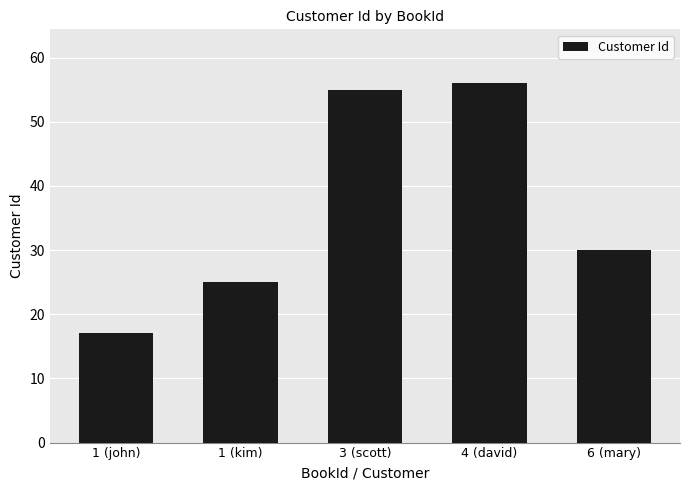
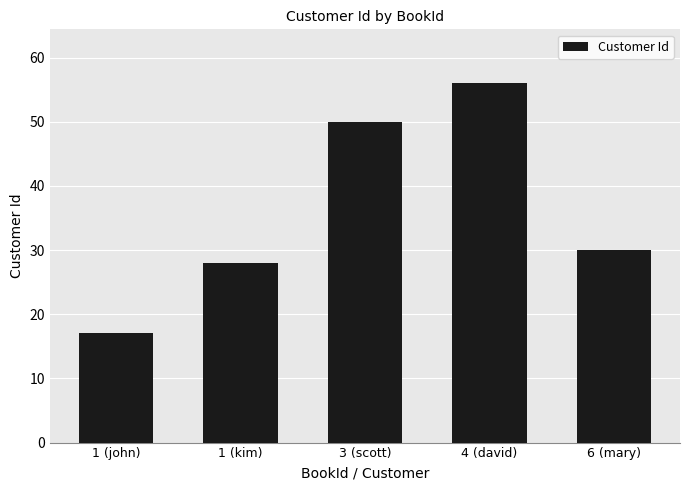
1 (kim): 25 -> 28
3 (scott): 55 -> 50
